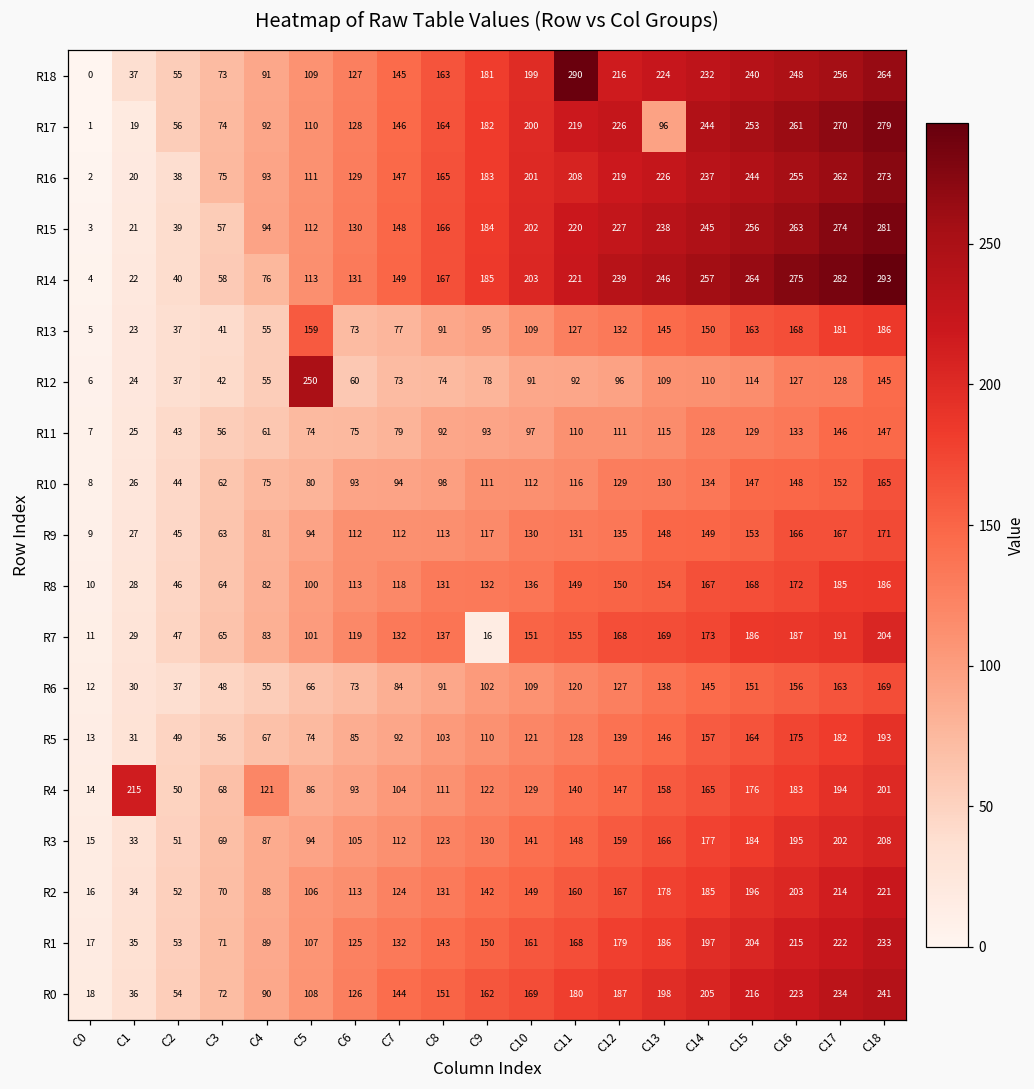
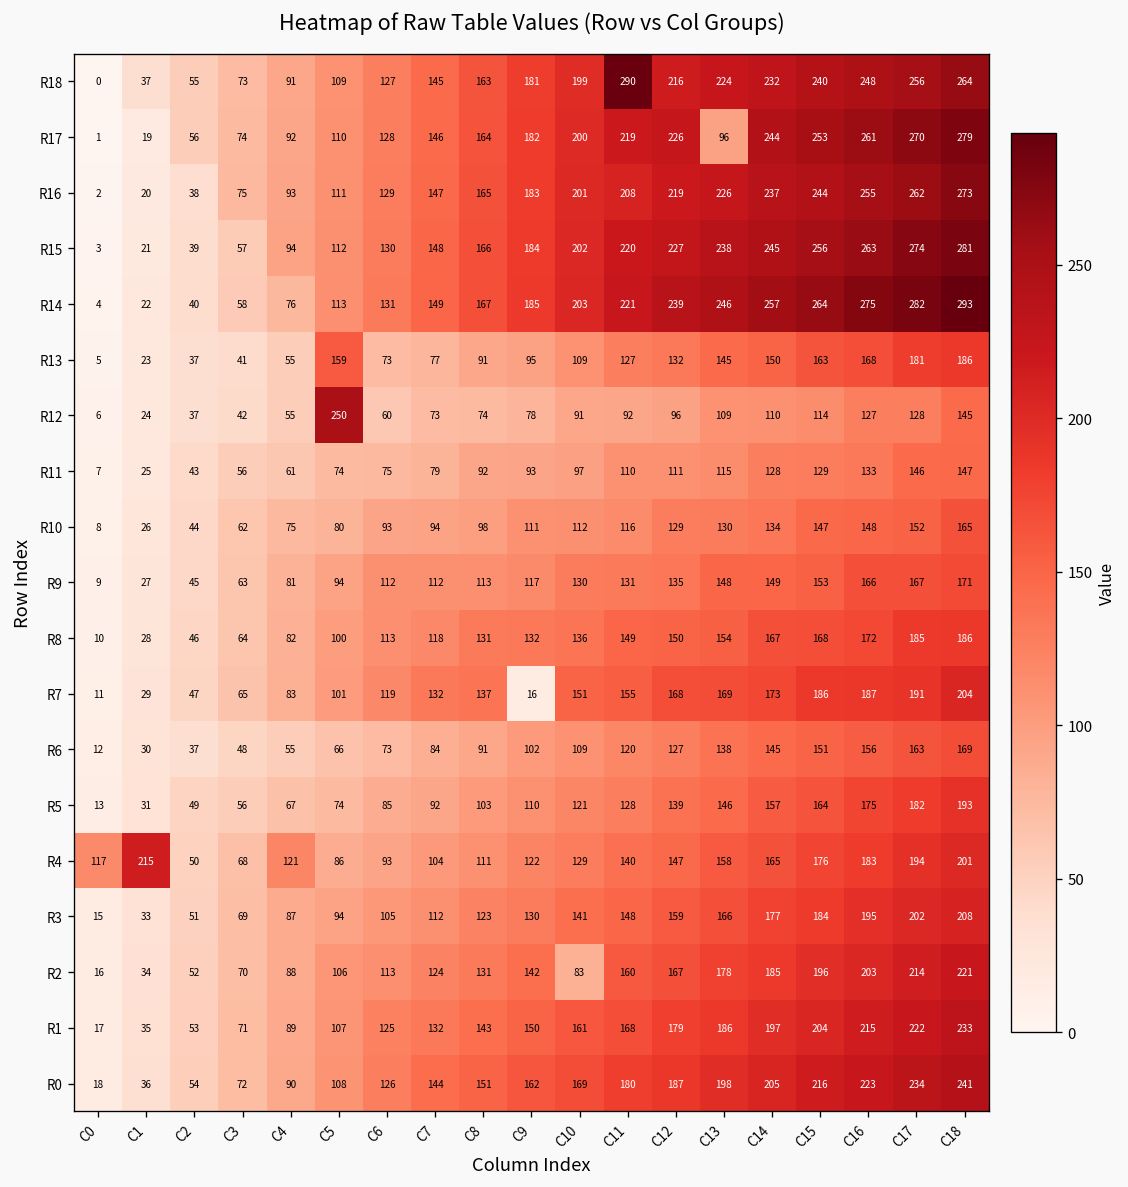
R4, C0: 14 -> 117
R2, C10: 149 -> 83
